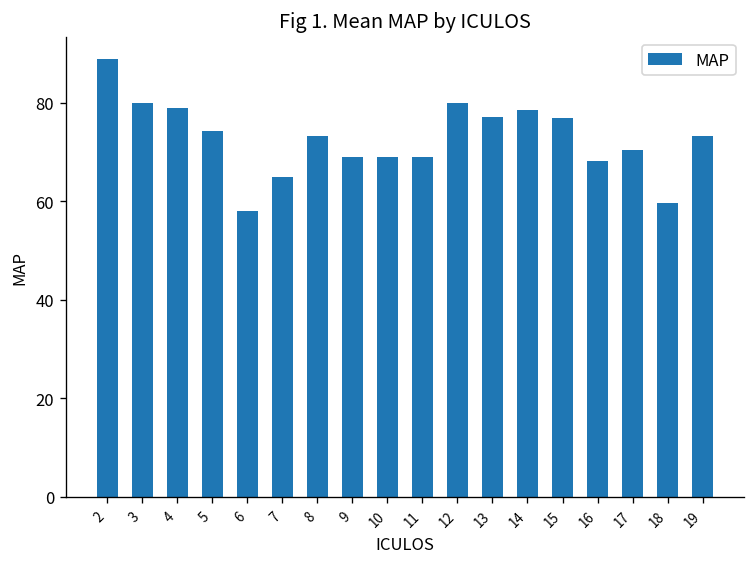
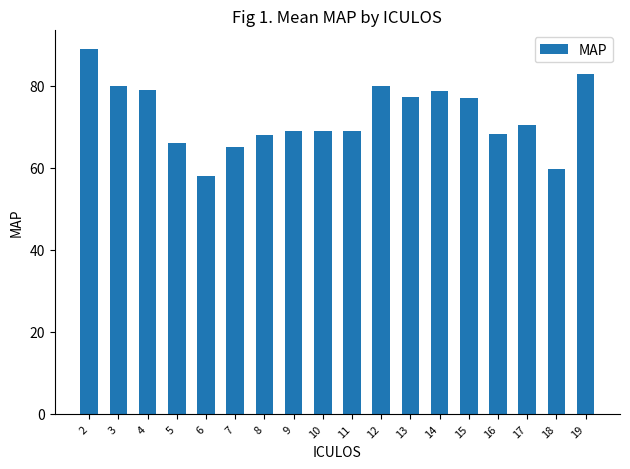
5: 74 -> 66
8: 73 -> 68
19: 73 -> 83
